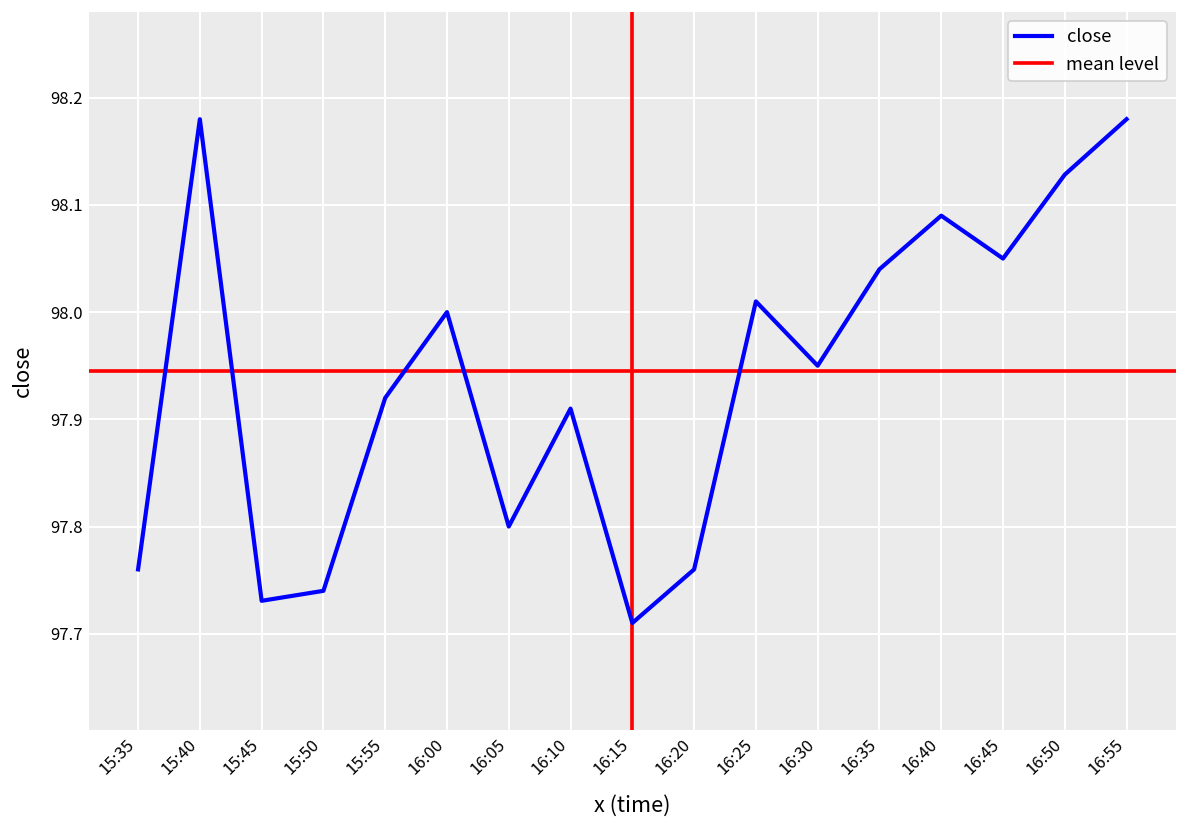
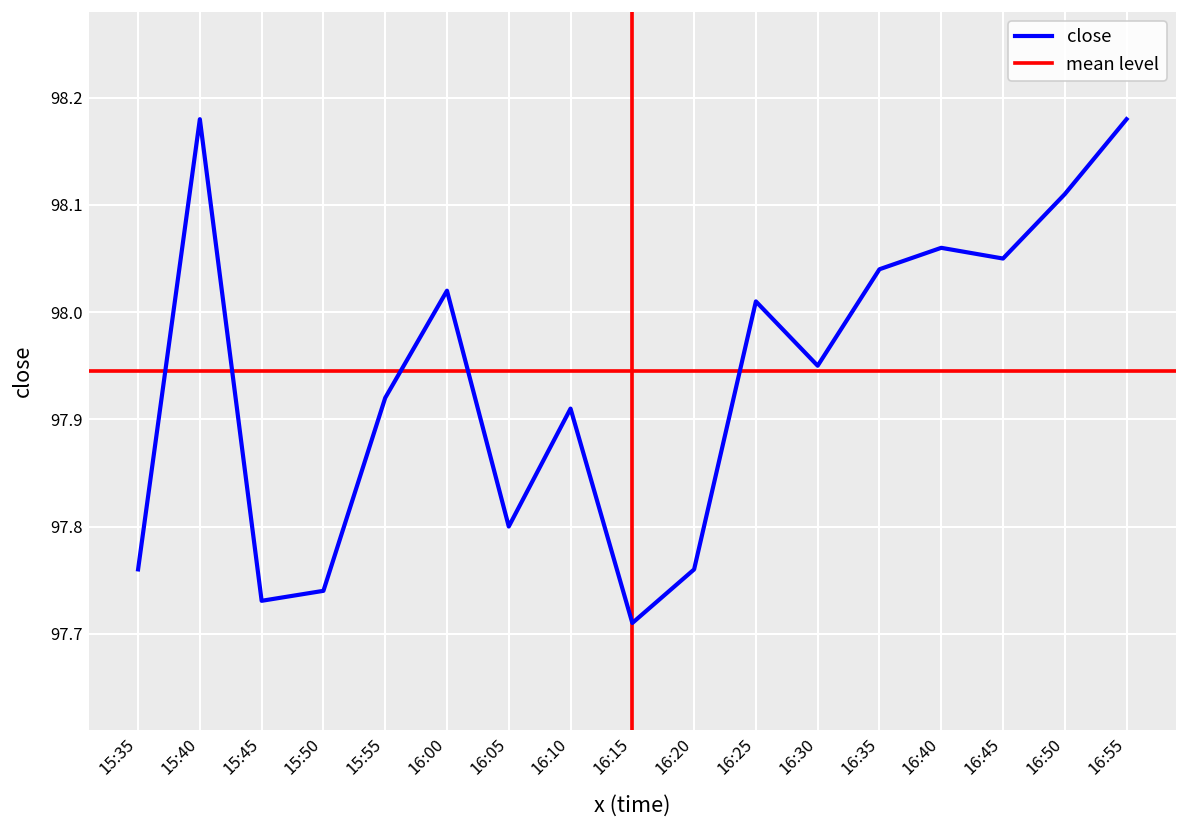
16:00: 98.00 -> 98.02
16:40: 98.09 -> 98.06
16:50: 98.13 -> 98.11
